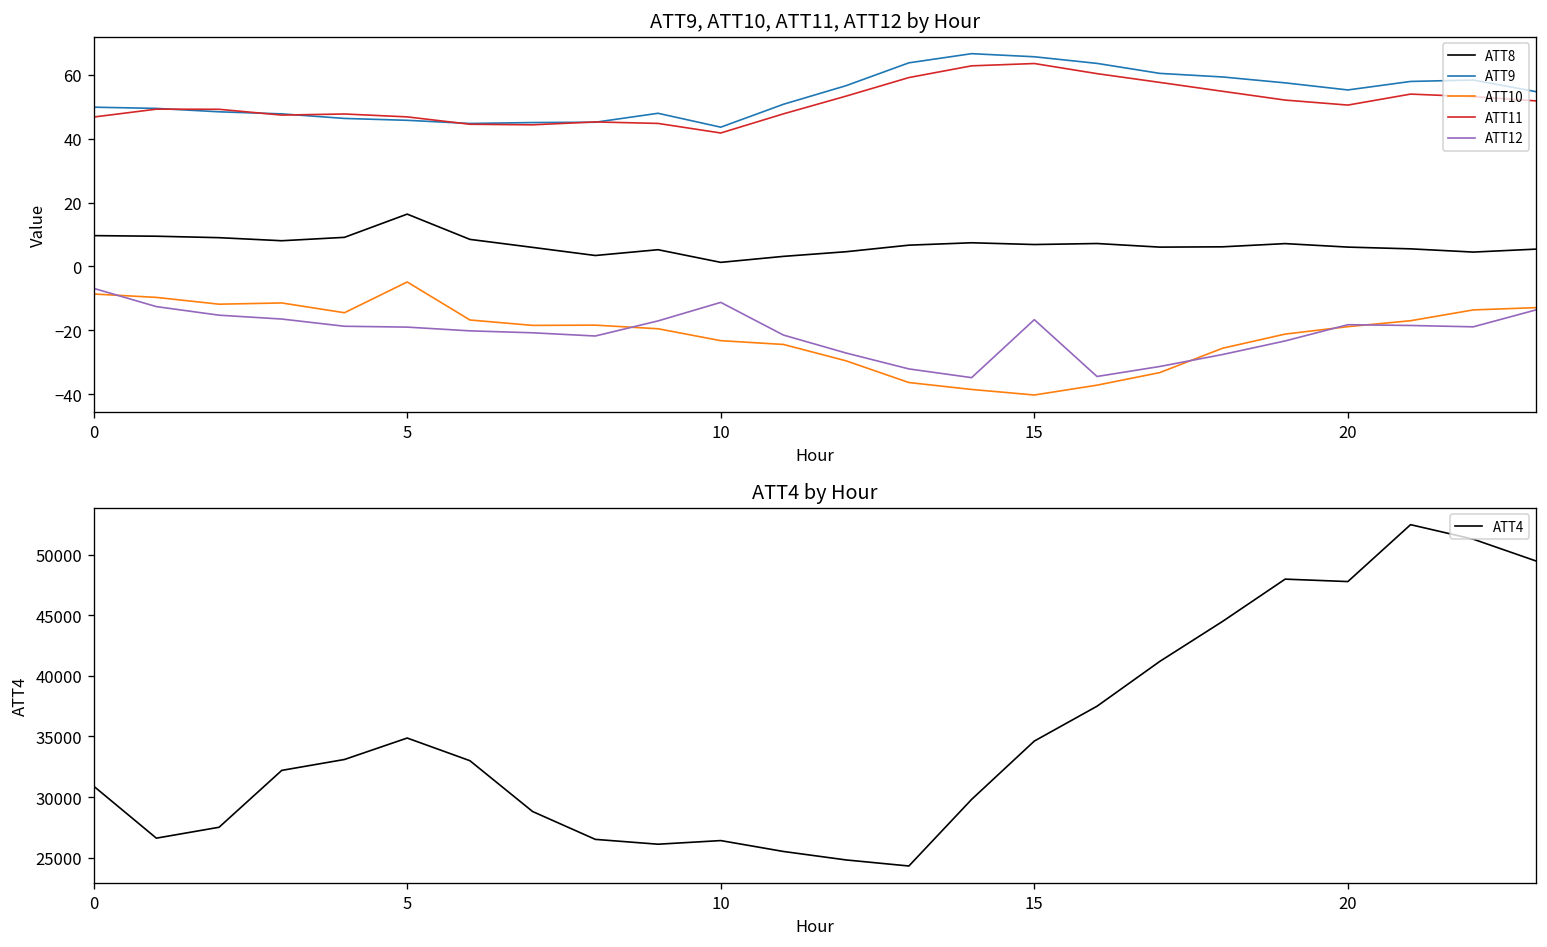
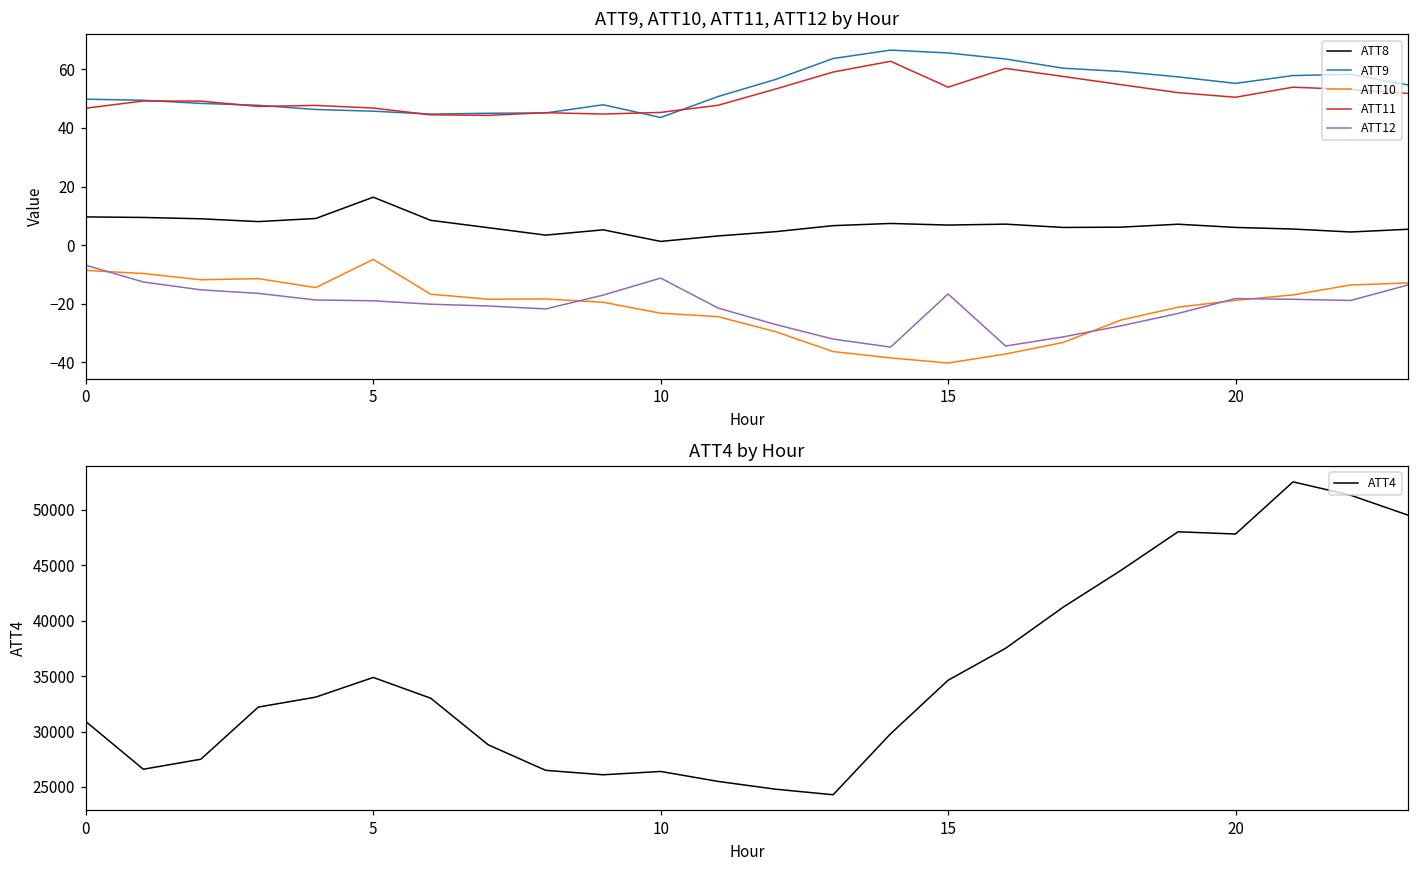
ATT9, ATT10, ATT11, ATT12 by Hour, ATT11, 10: 42 -> 45
ATT9, ATT10, ATT11, ATT12 by Hour, ATT11, 15: 63 -> 54
